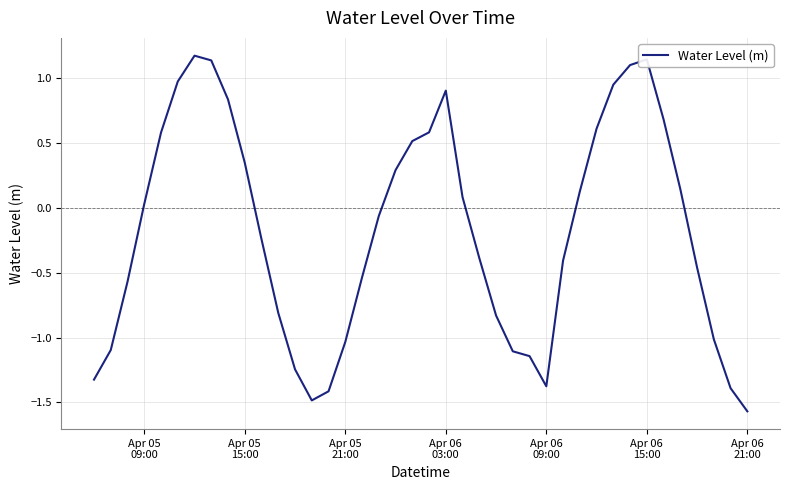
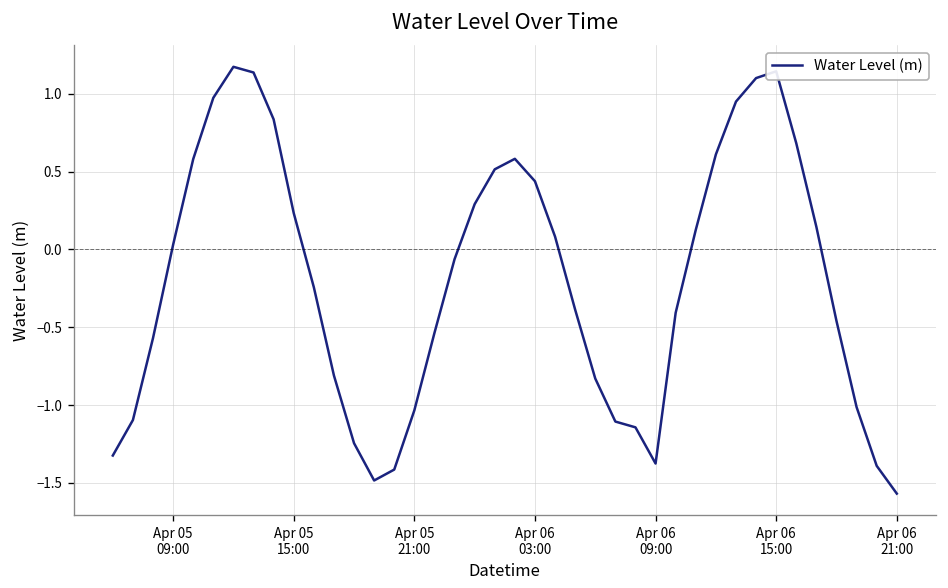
Apr 05 15:00: 0.35 -> 0.23
Apr 06 03:00: 0.90 -> 0.44
